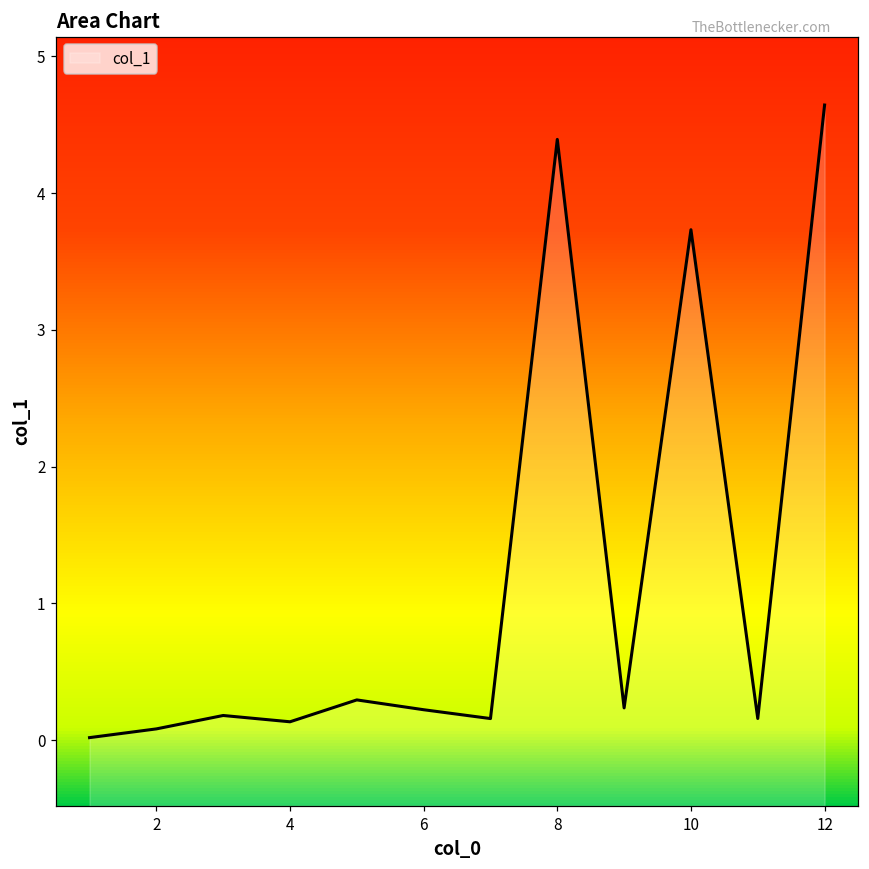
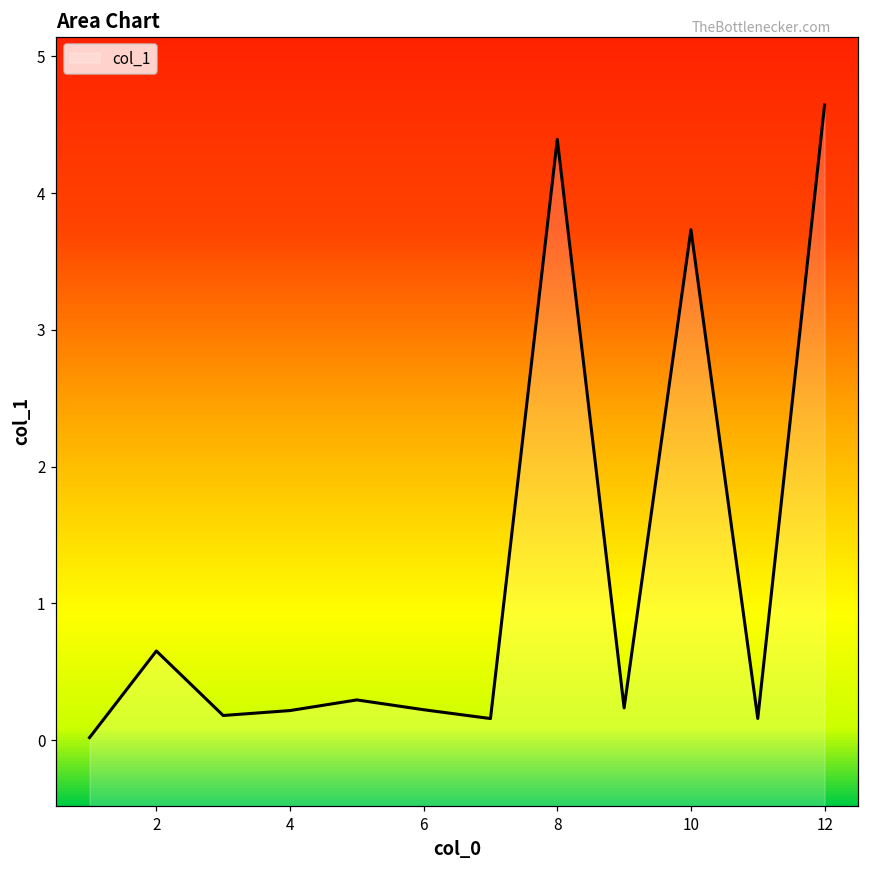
2: 0.08 -> 0.65
4: 0.13 -> 0.22
